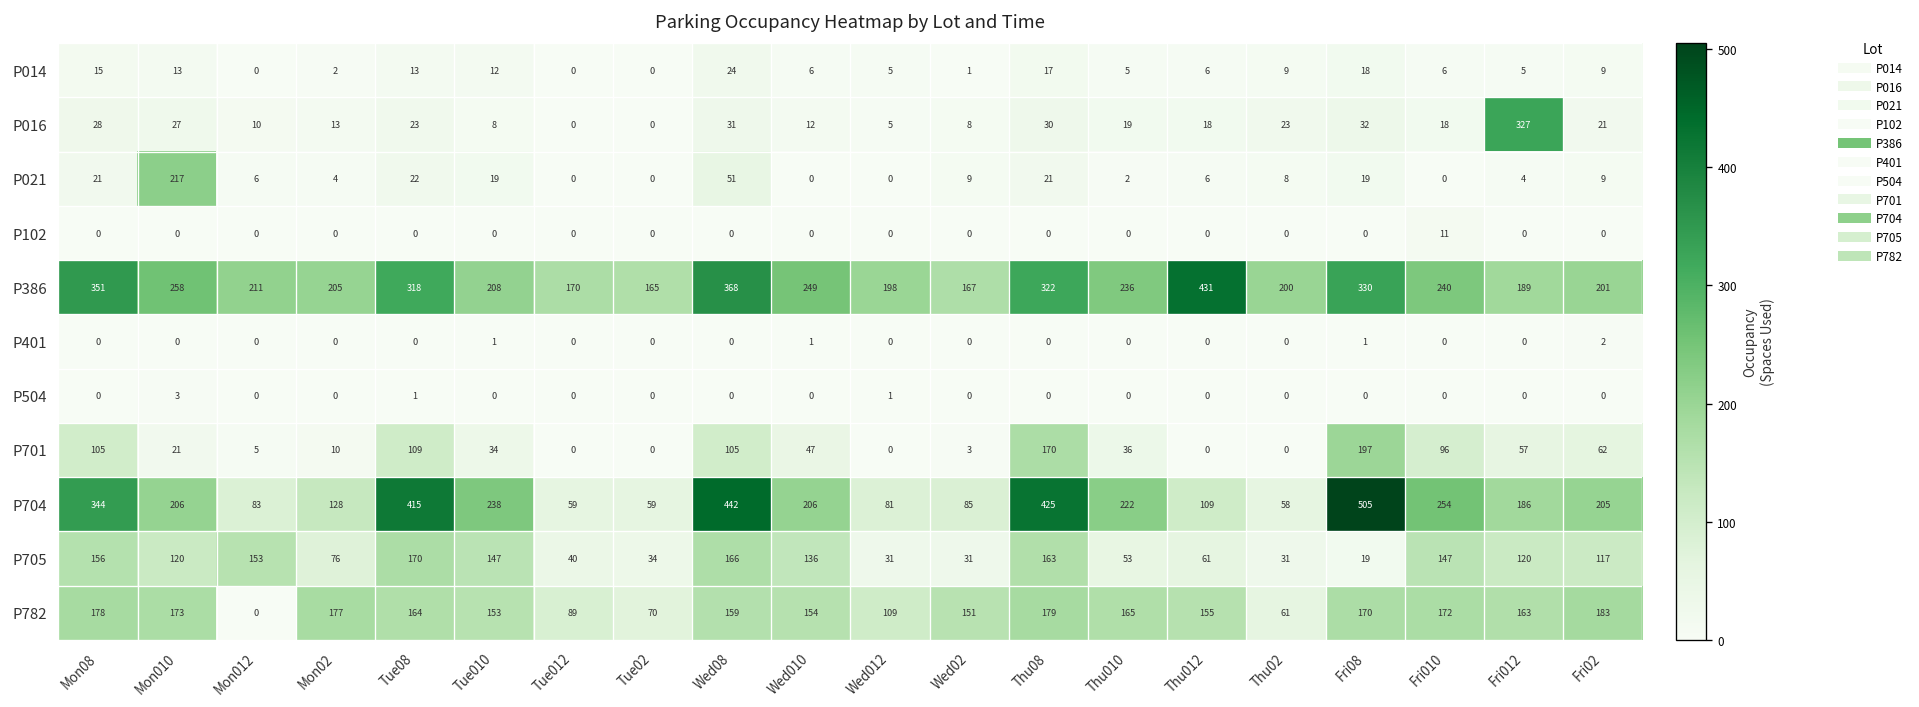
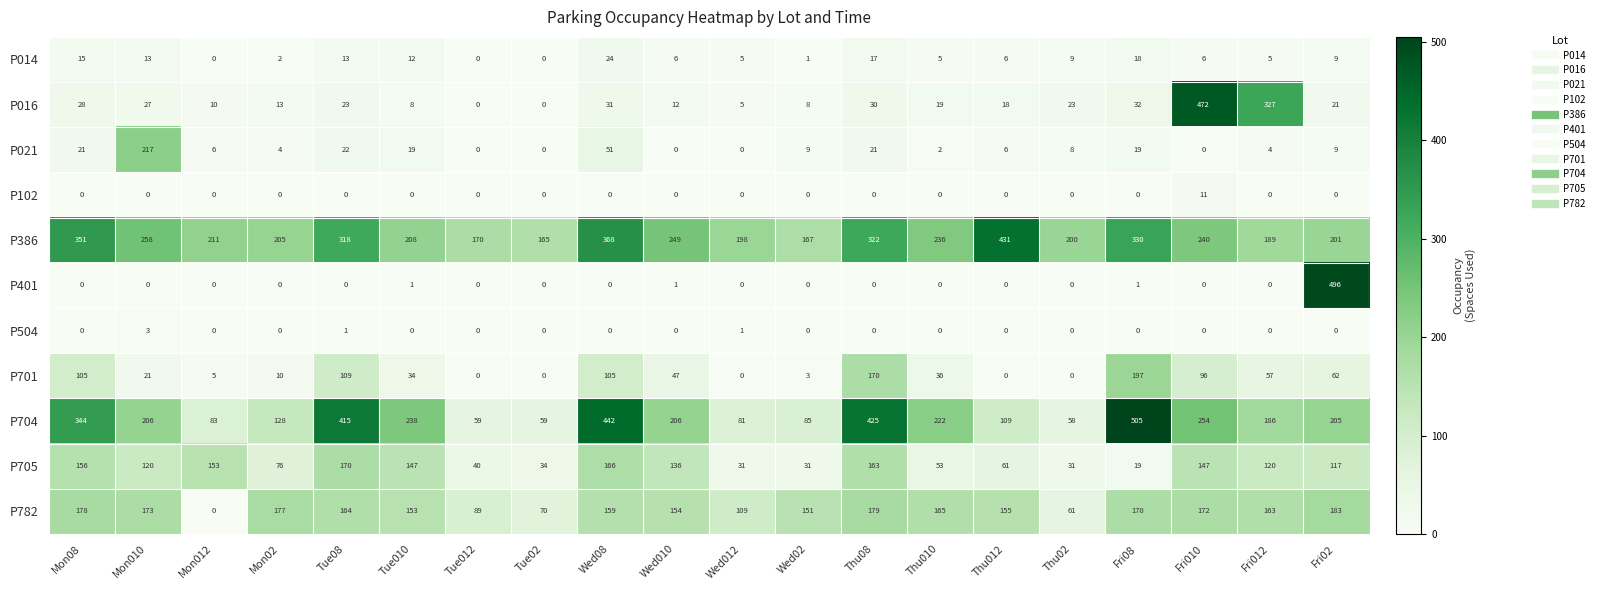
P016, Fri010: 18 -> 472
P401, Fri02: 2 -> 496
